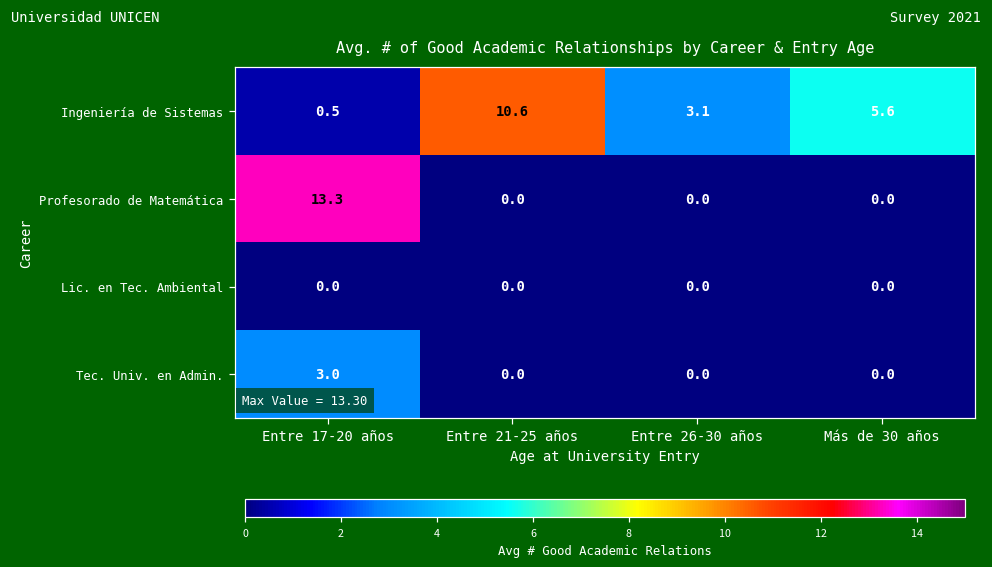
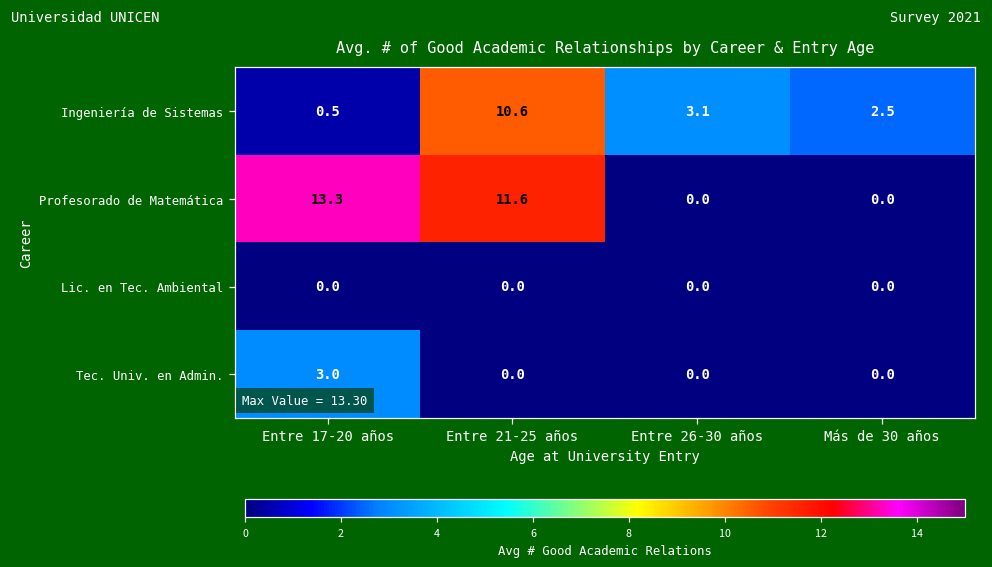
Ingeniería de Sistemas, Más de 30 años: 5.6 -> 2.5
Profesorado de Matemática, Entre 21-25 años: 0.0 -> 11.6
